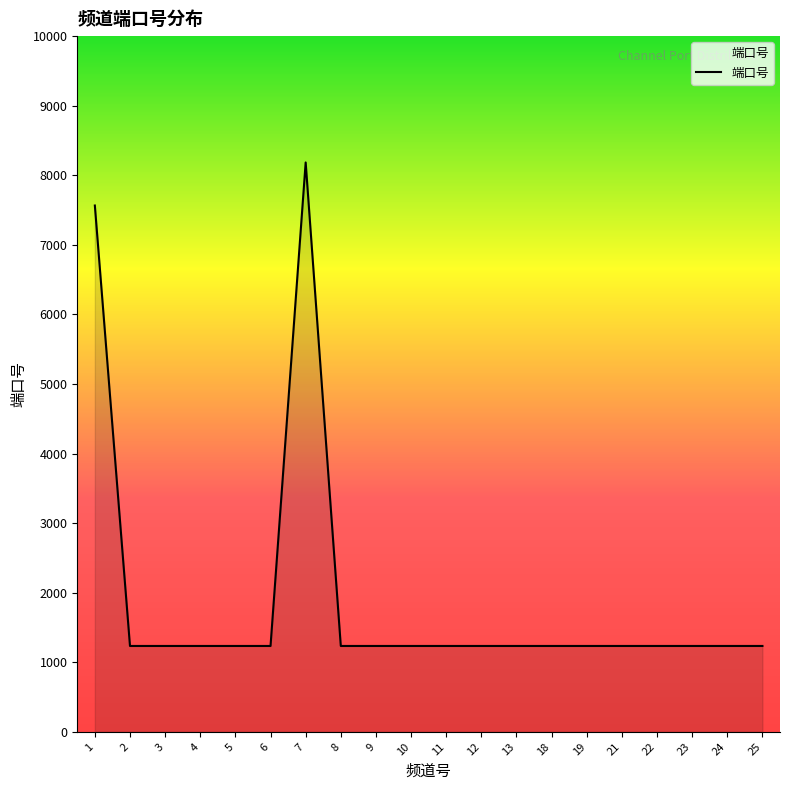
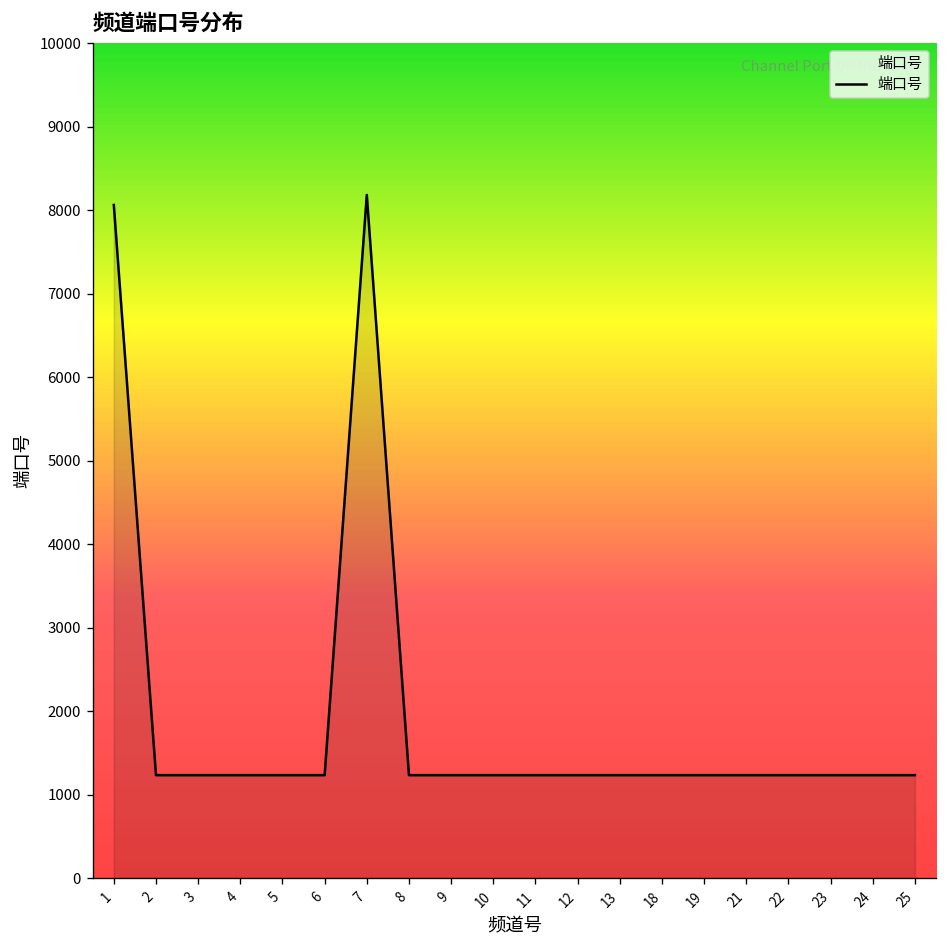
1: 7600 -> 8100
